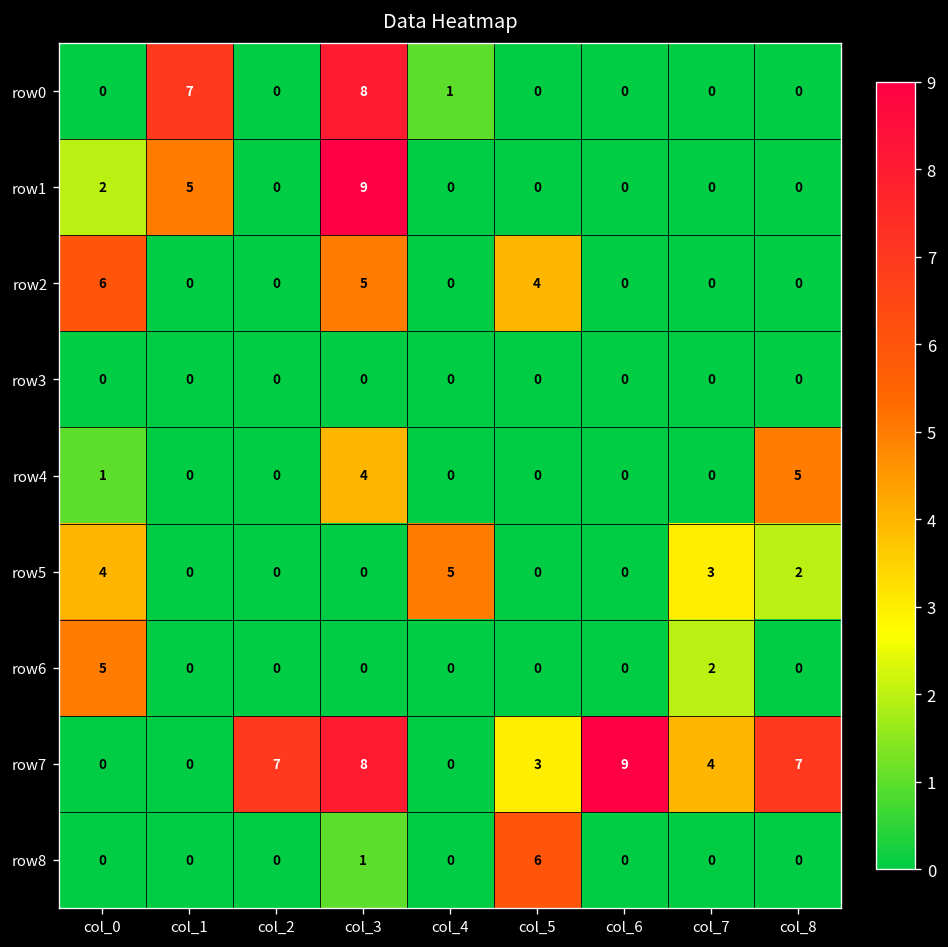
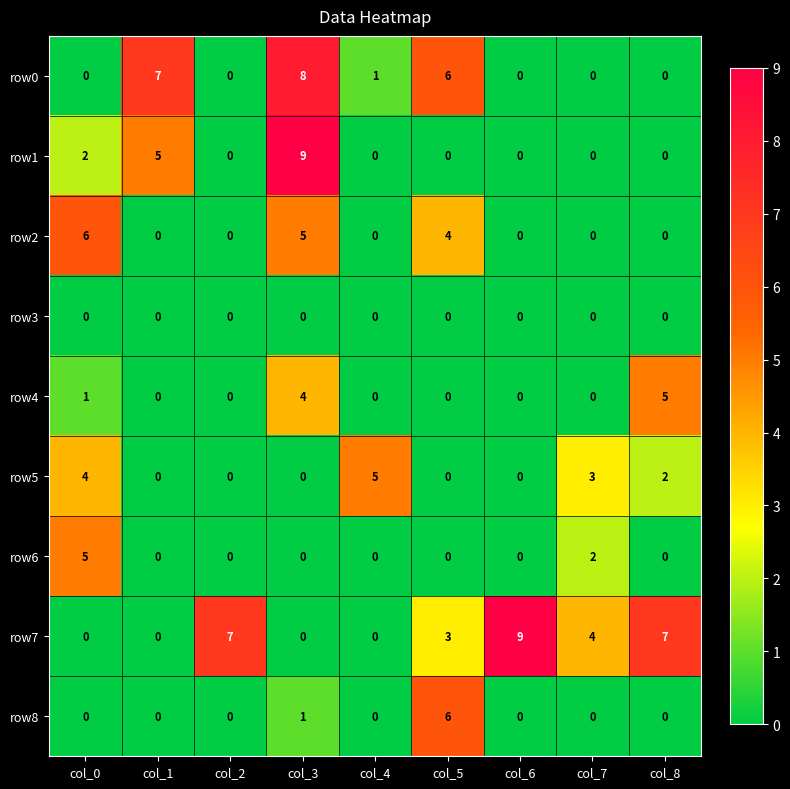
row0, col_5: 0 -> 6
row7, col_3: 8 -> 0
